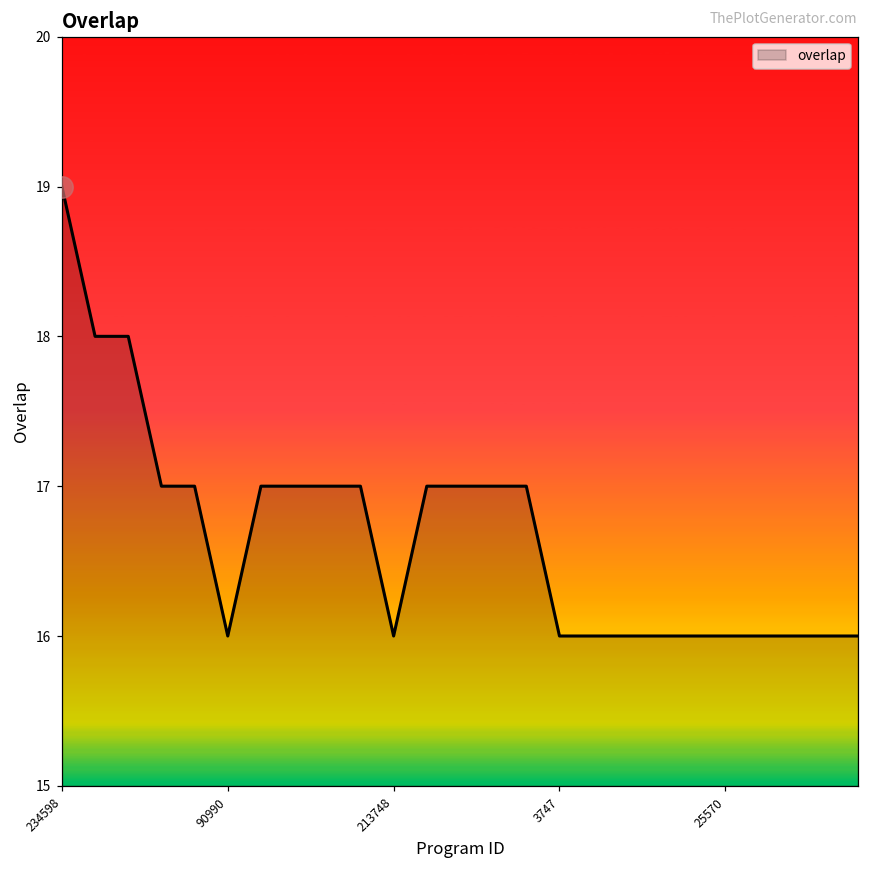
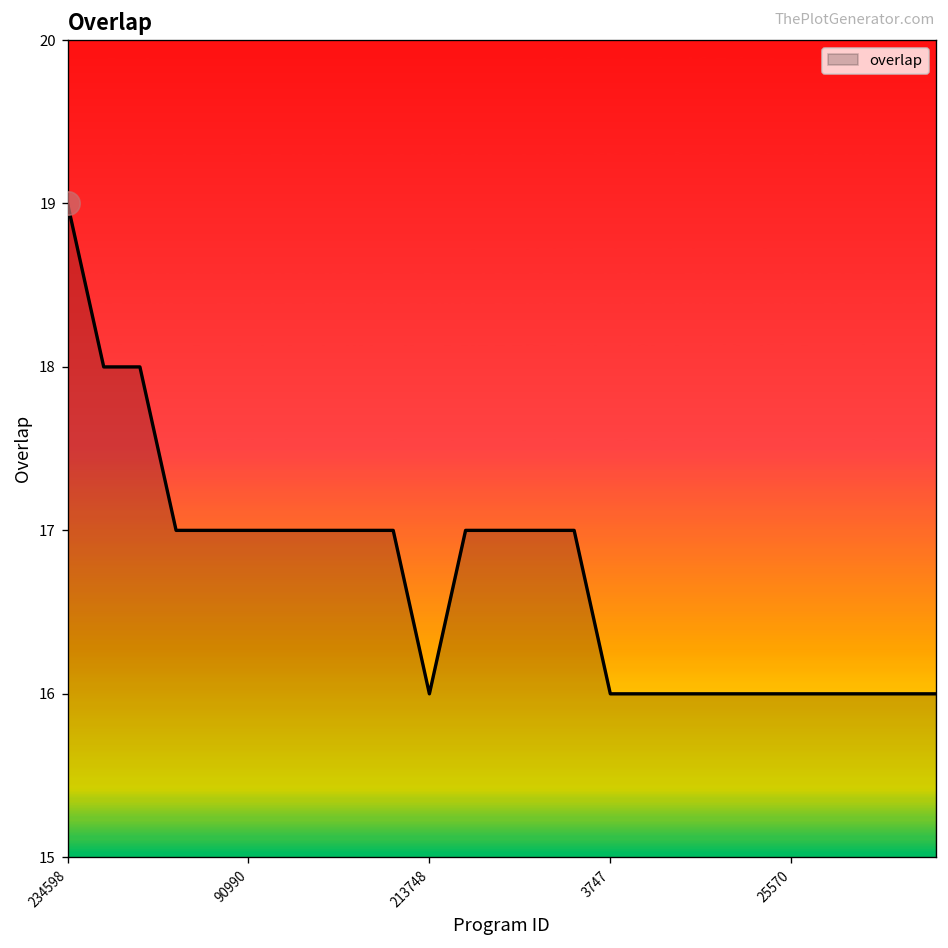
overlap, 90990: 16 -> 17
